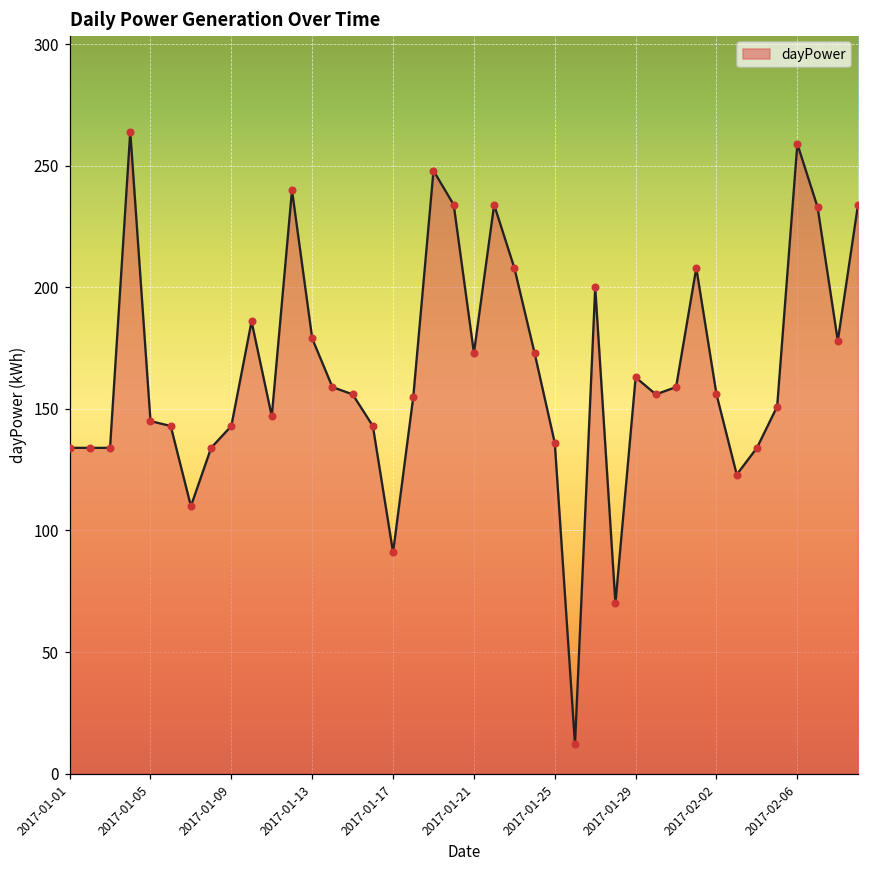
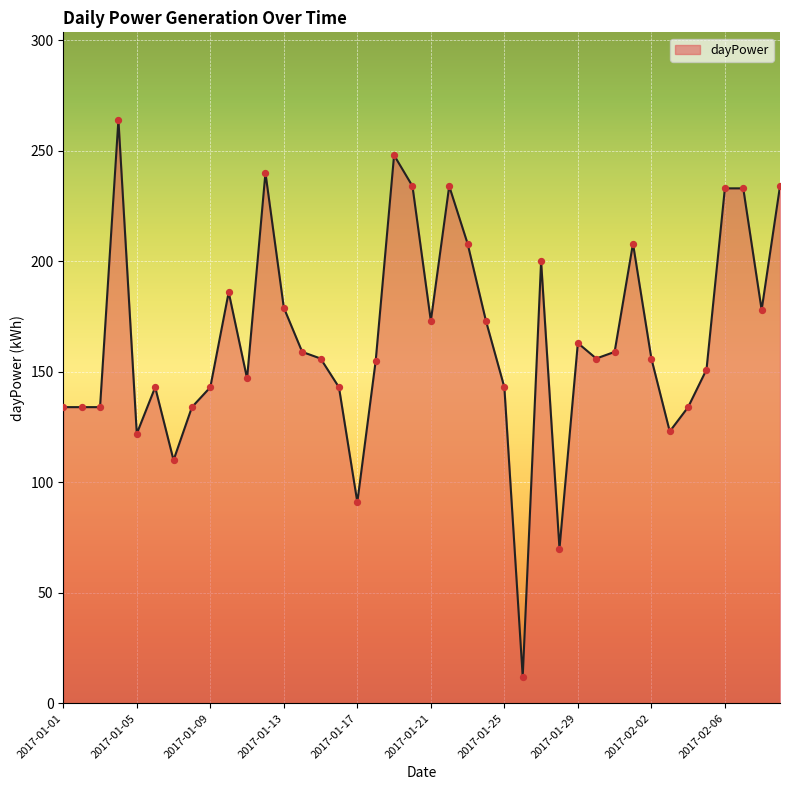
2017-01-05: 145 -> 122
2017-01-25: 136 -> 143
2017-02-06: 259 -> 233
